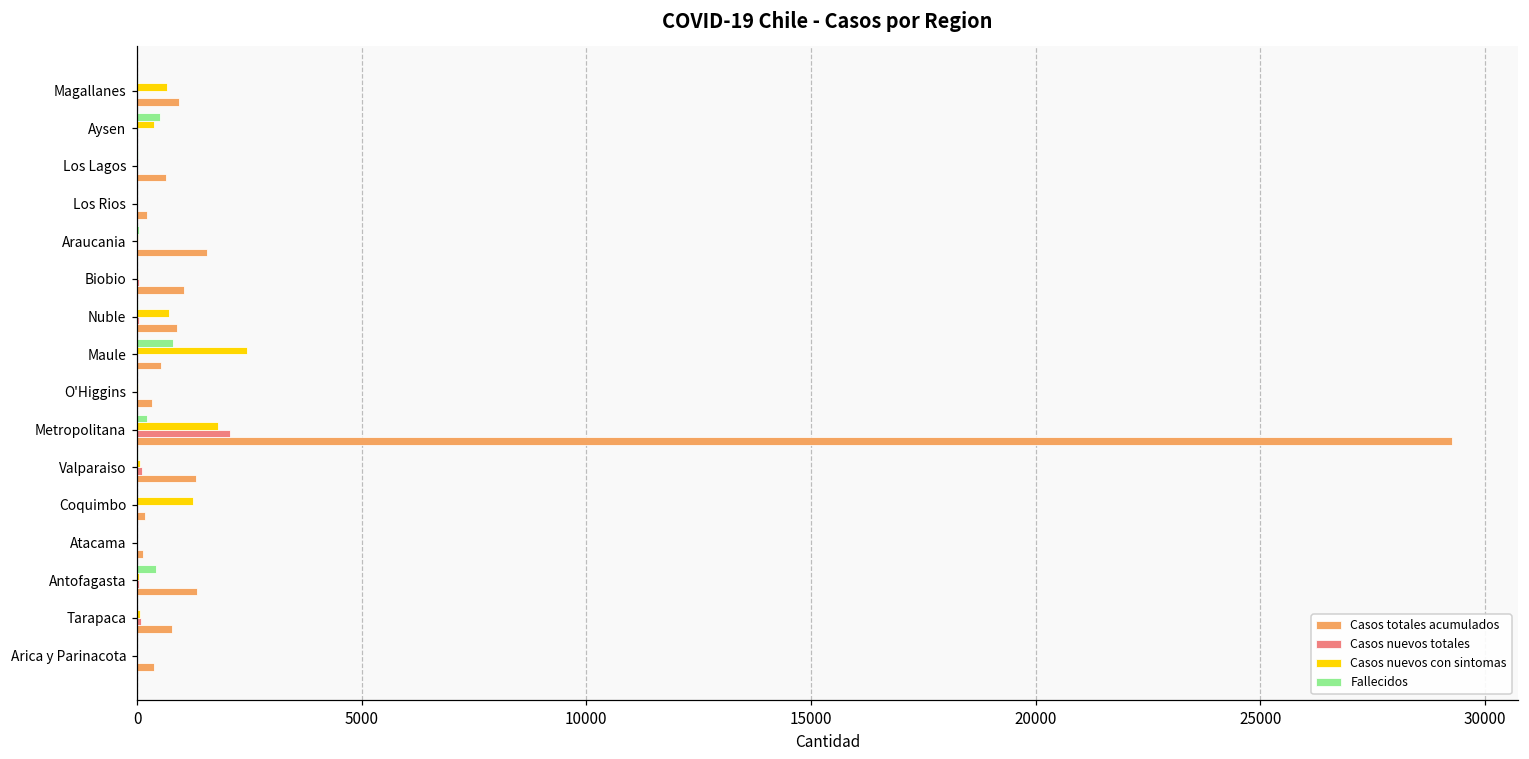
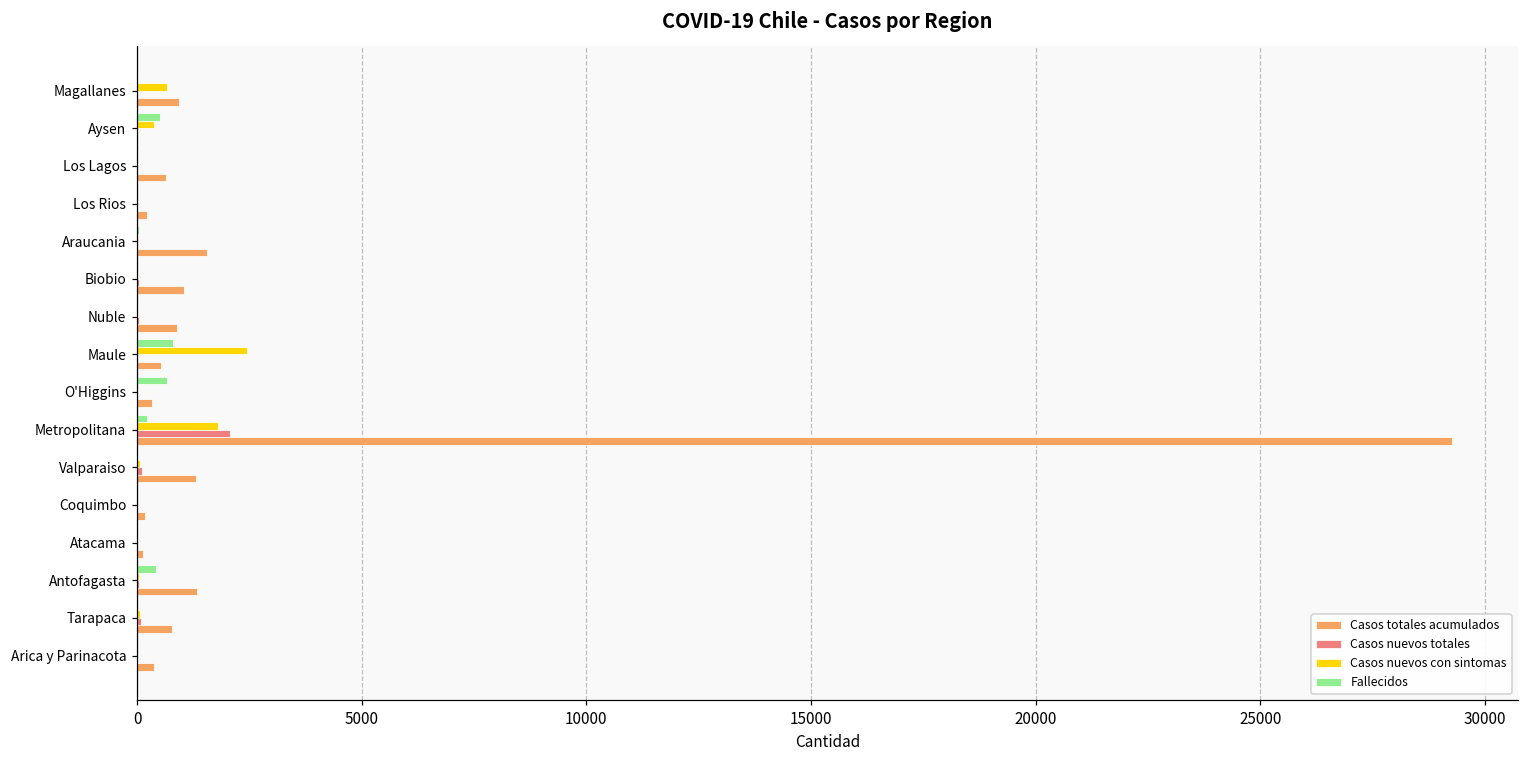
Casos nuevos con sintomas, Nuble: 700 -> 0
Fallecidos, O'Higgins: 0 -> 700
Casos nuevos con sintomas, Coquimbo: 1300 -> 0
